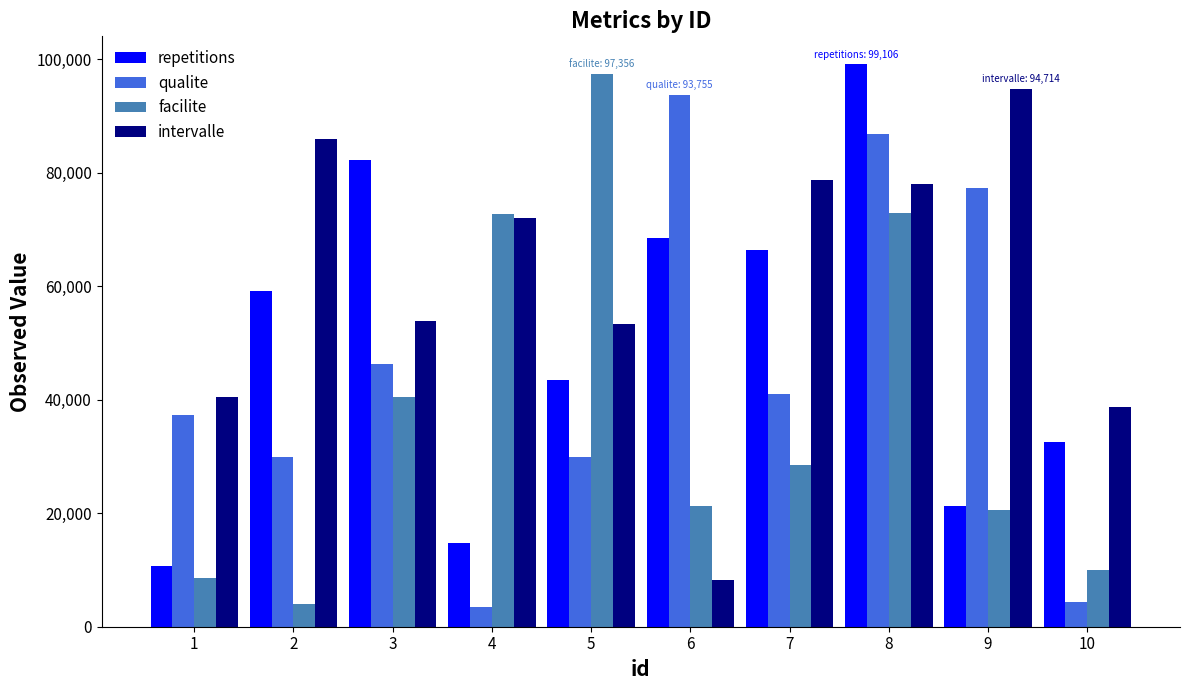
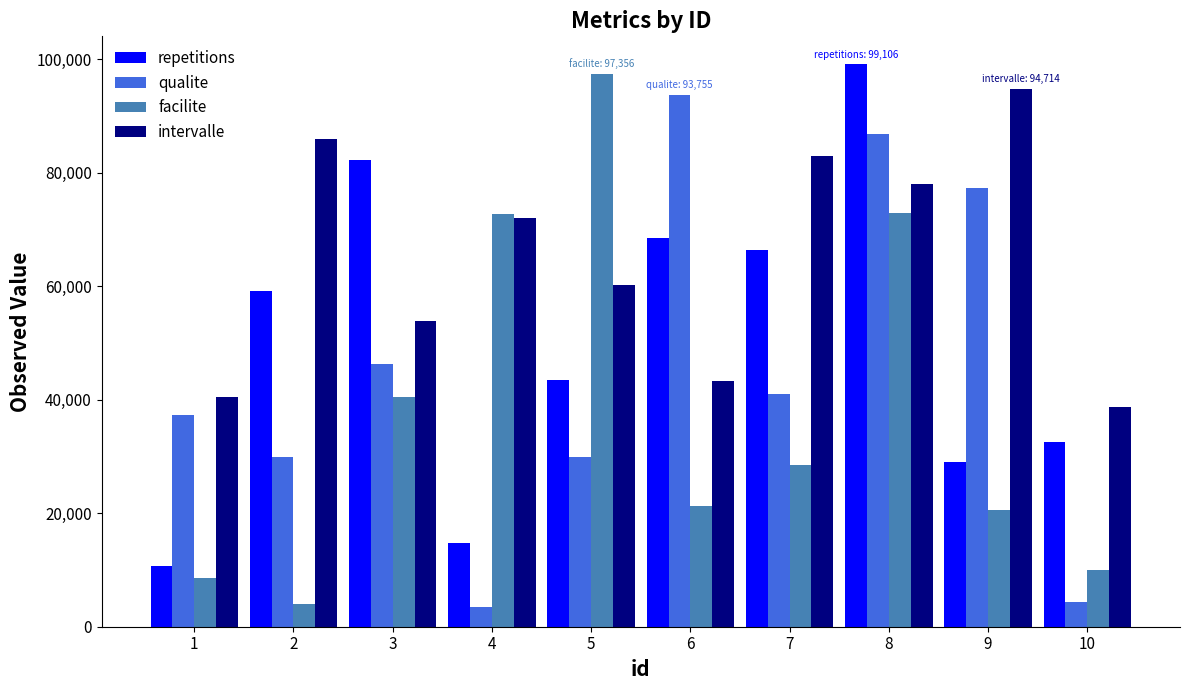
intervalle, 5: 53,000 -> 60,000
intervalle, 6: 8,000 -> 43,000
intervalle, 7: 79,000 -> 83,000
repetitions, 9: 21,000 -> 29,000
